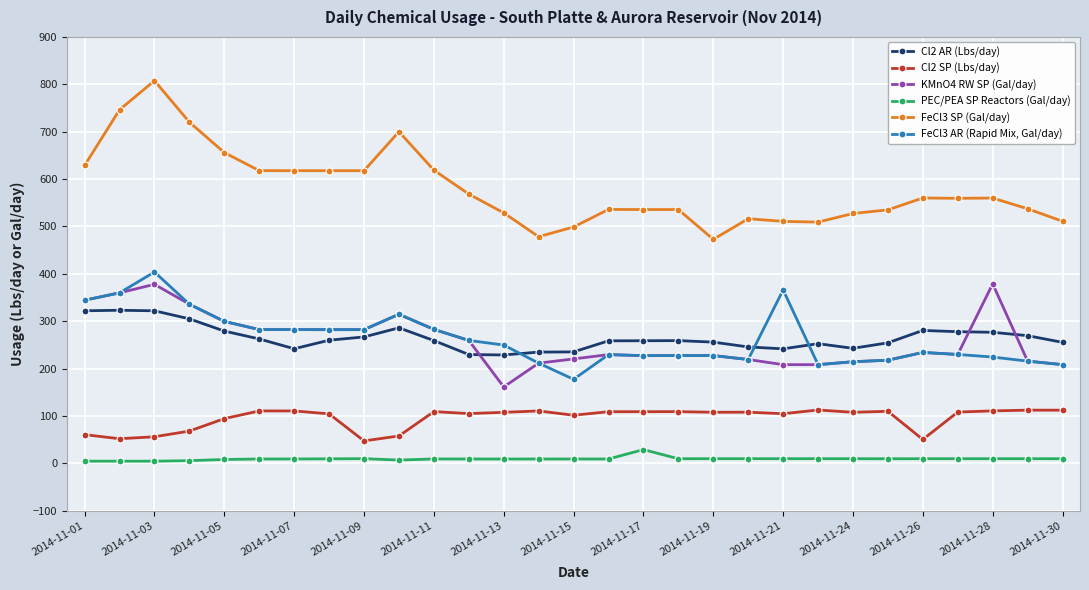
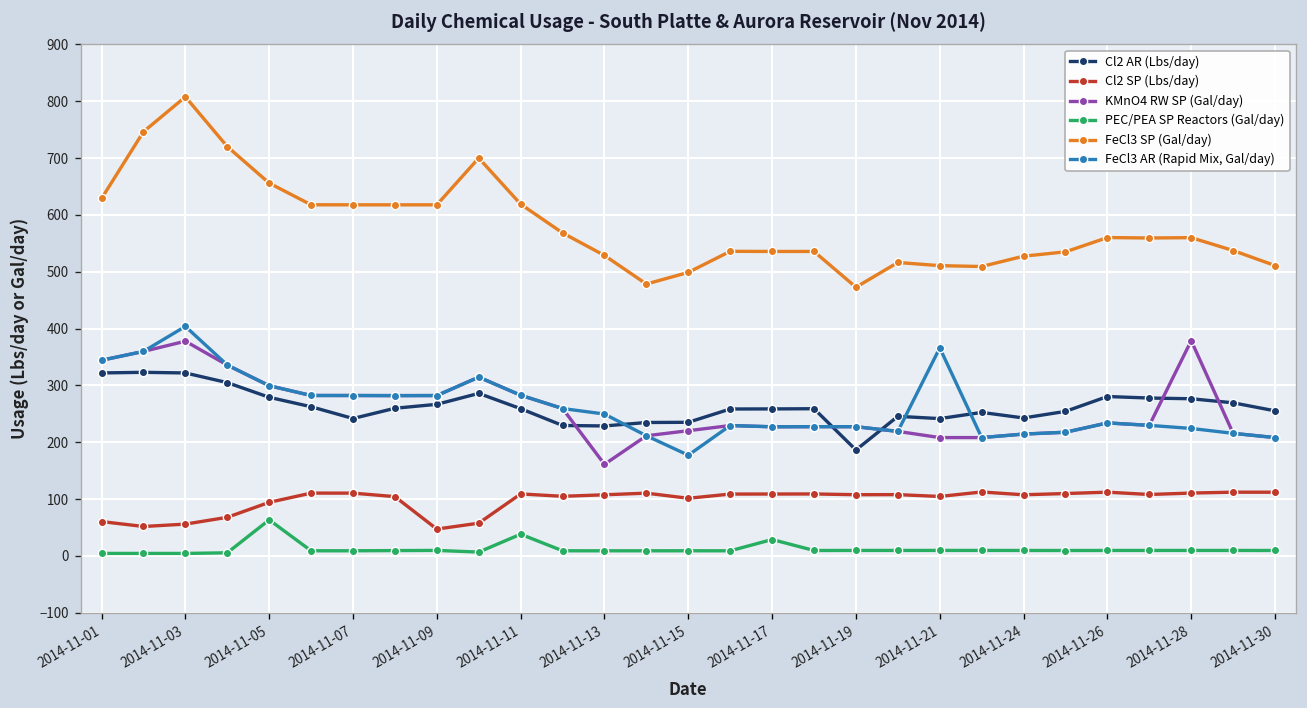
PEC/PEA SP Reactors (Gal/day), 2014-11-05: 10 -> 60
PEC/PEA SP Reactors (Gal/day), 2014-11-11: 10 -> 40
Cl2 AR (Lbs/day), 2014-11-19: 260 -> 190
Cl2 SP (Lbs/day), 2014-11-26: 50 -> 110
